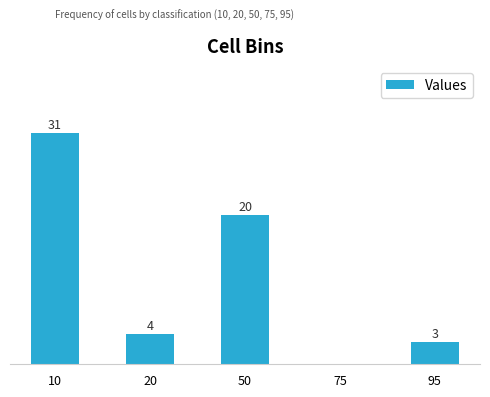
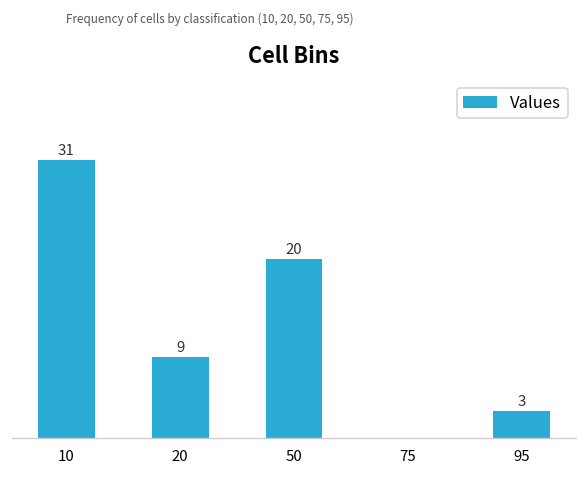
20: 4 -> 9
